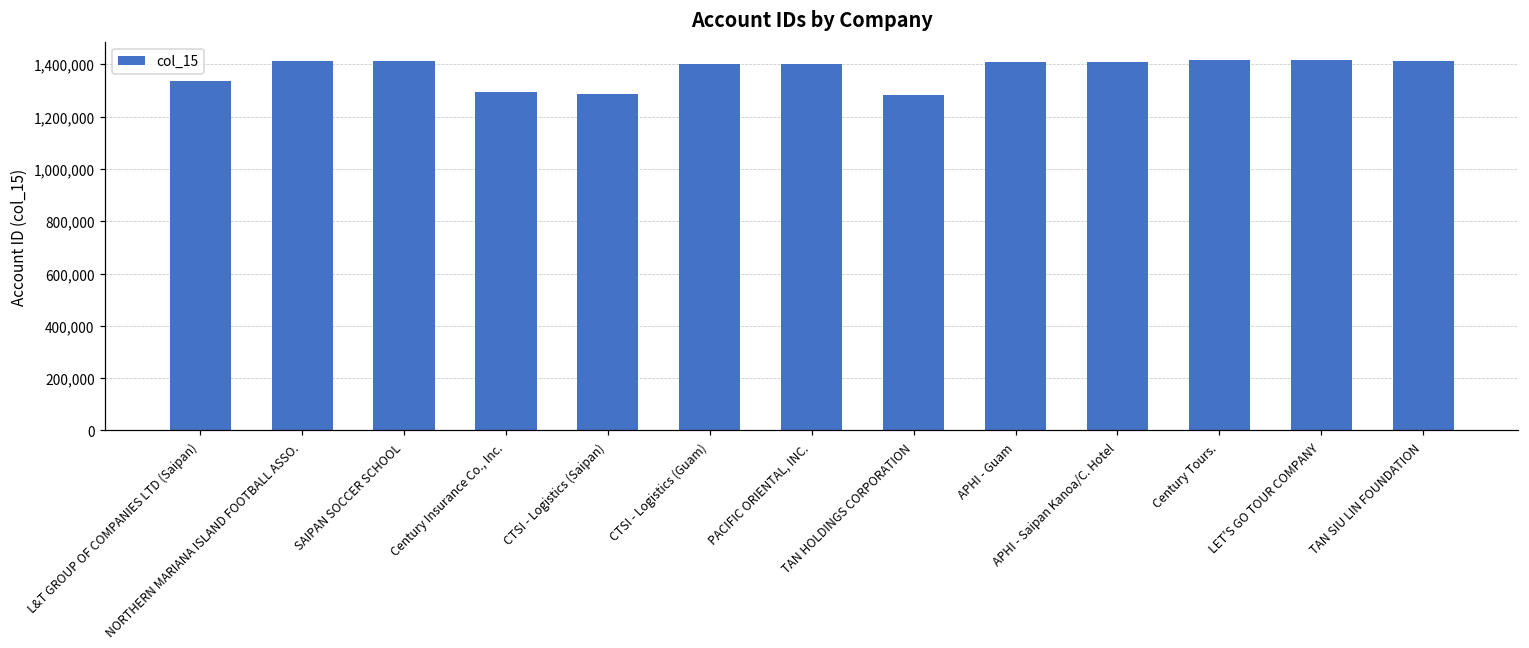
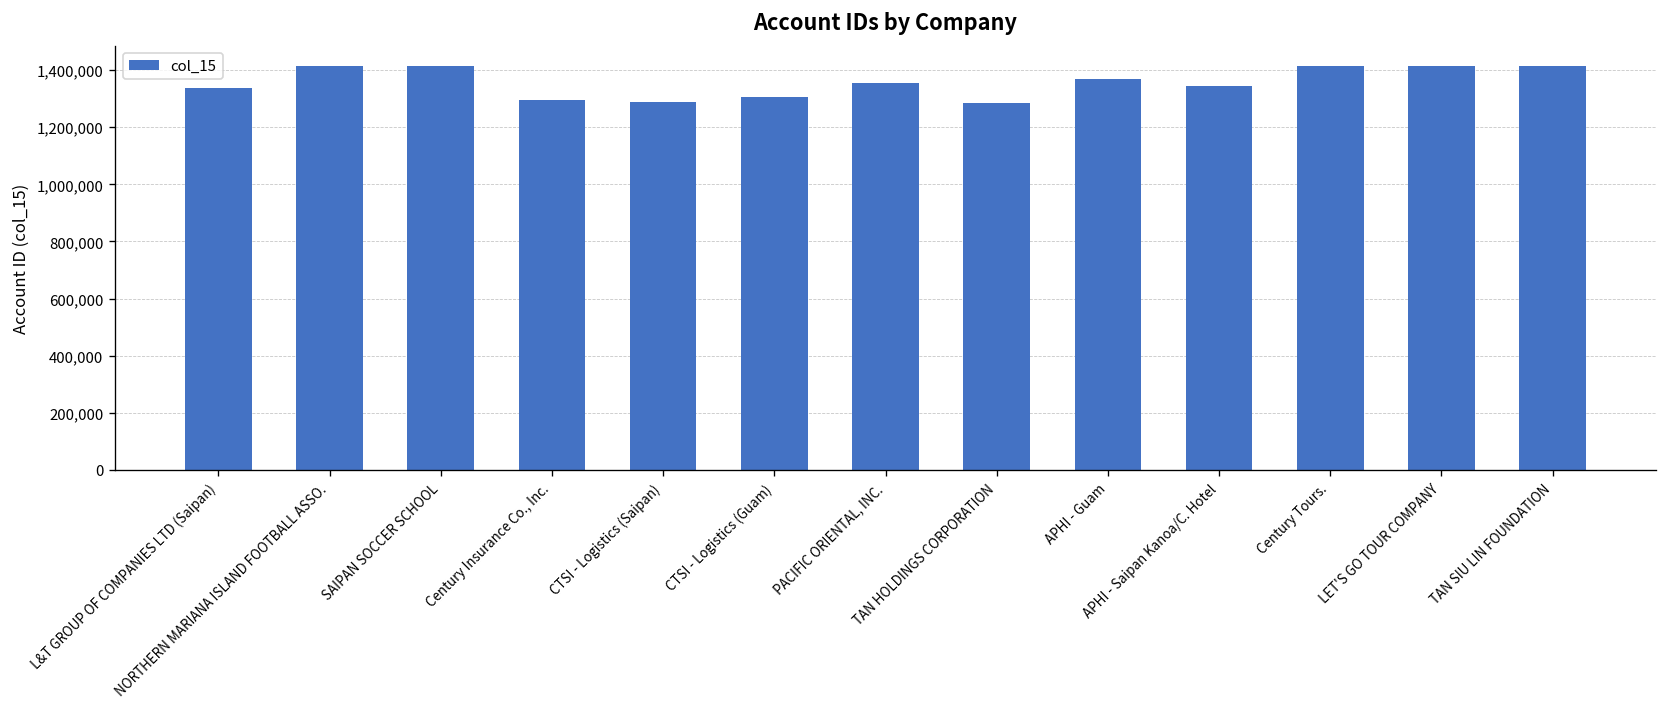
CTSI - Logistics (Guam): 1,400,000 -> 1,310,000
PACIFIC ORIENTAL, INC.: 1,400,000 -> 1,350,000
APHI - Guam: 1,410,000 -> 1,370,000
APHI - Saipan Kanoa/C. Hotel: 1,410,000 -> 1,350,000
